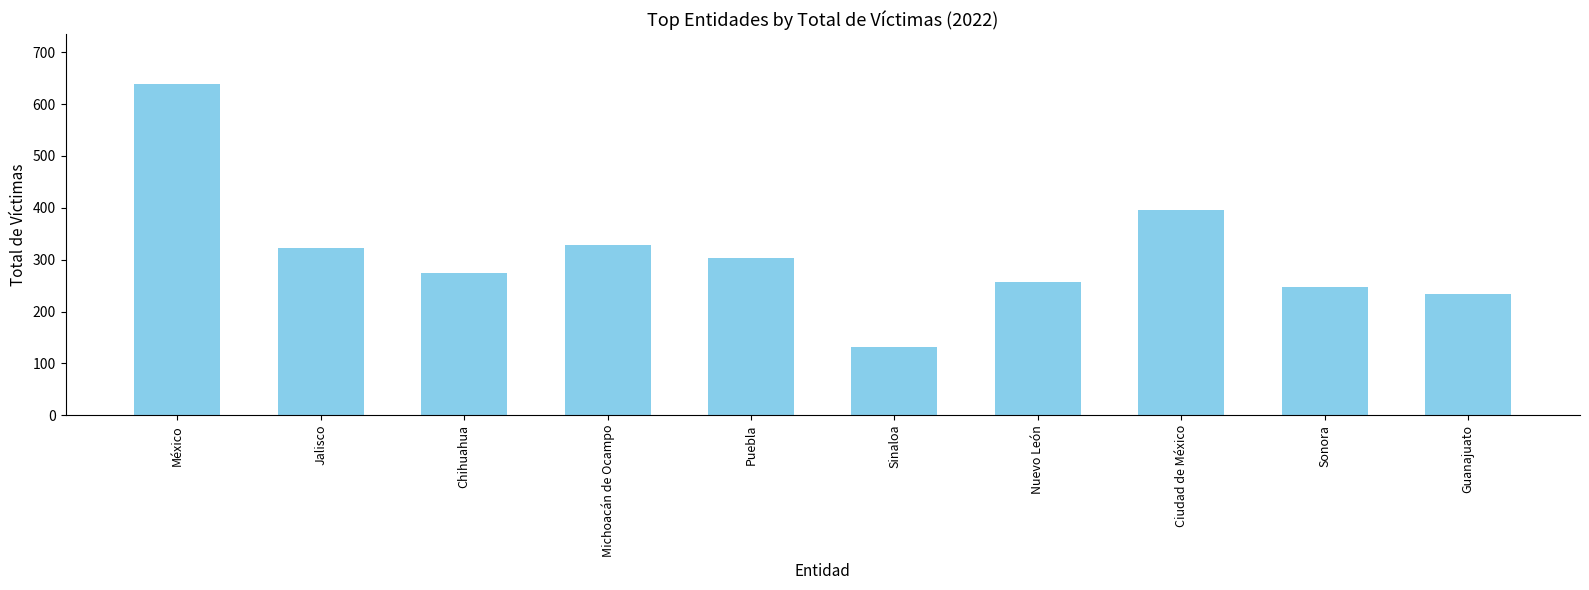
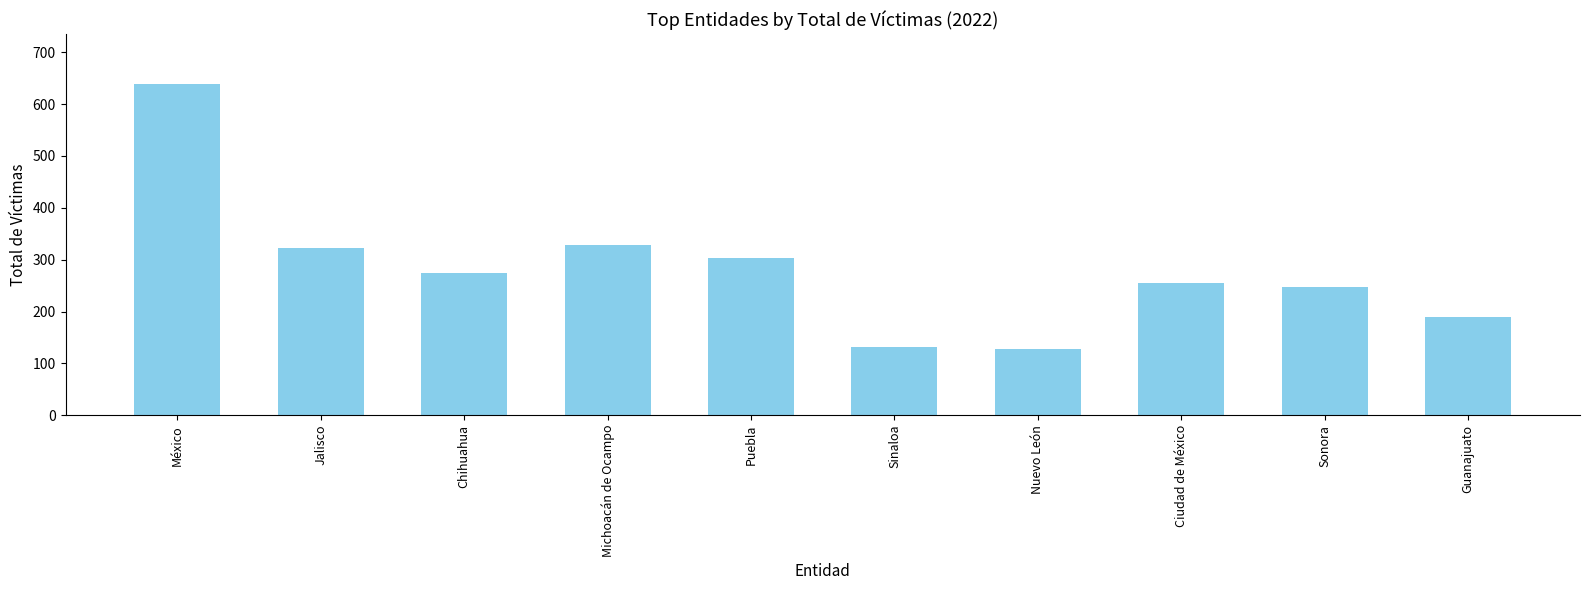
Nuevo León: 260 -> 130
Ciudad de México: 400 -> 260
Guanajuato: 230 -> 190
